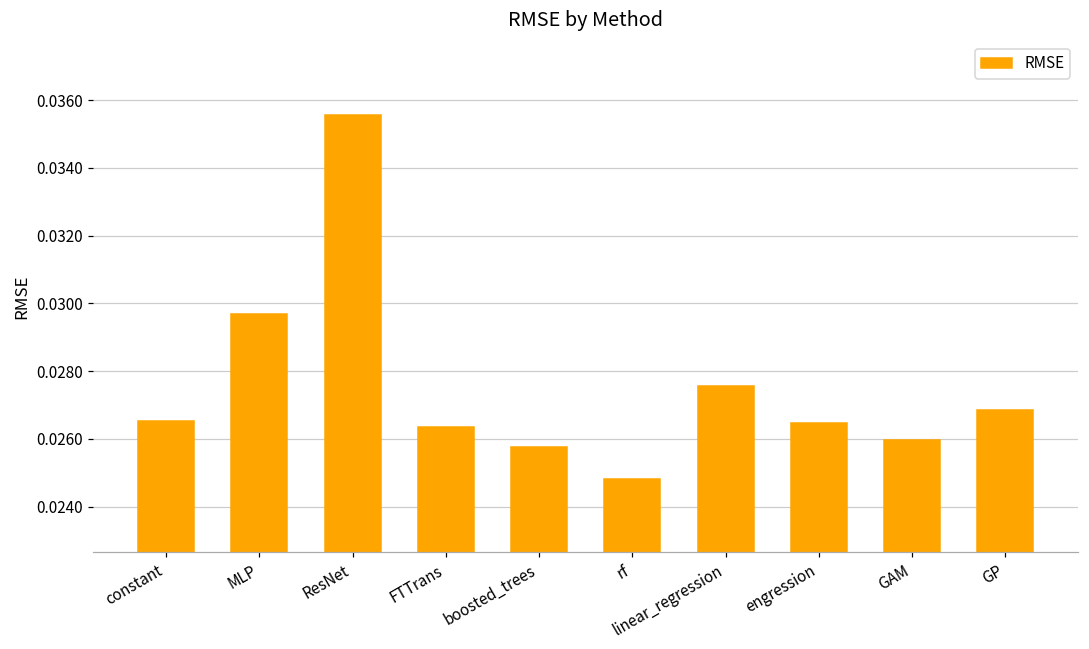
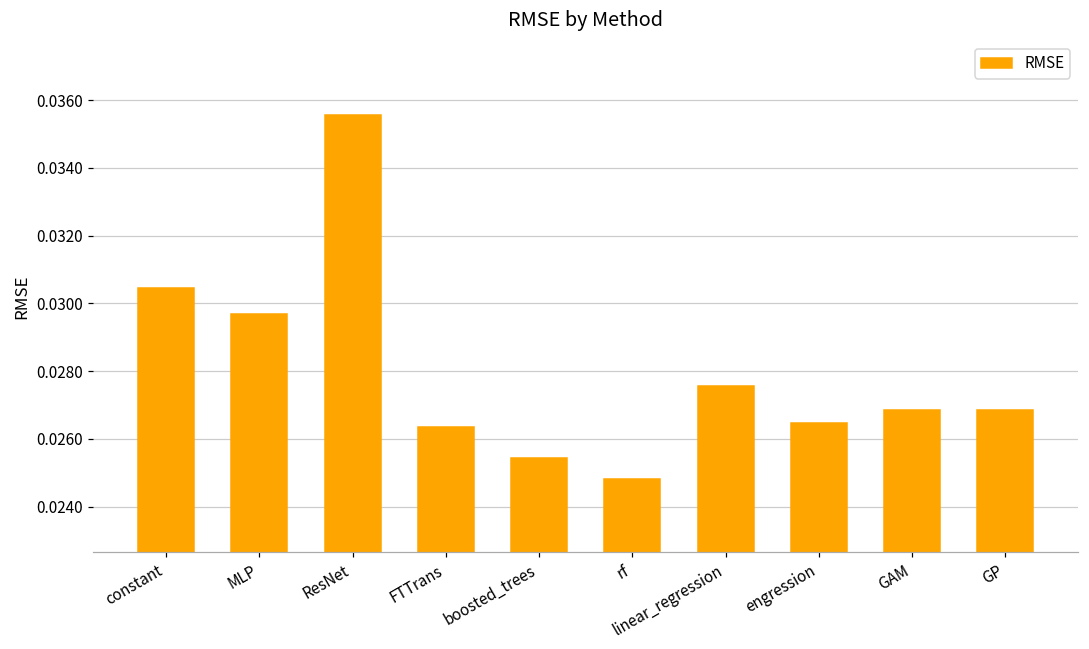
constant: 0.0265 -> 0.0304
boosted_trees: 0.0258 -> 0.0254
GAM: 0.0260 -> 0.0269
